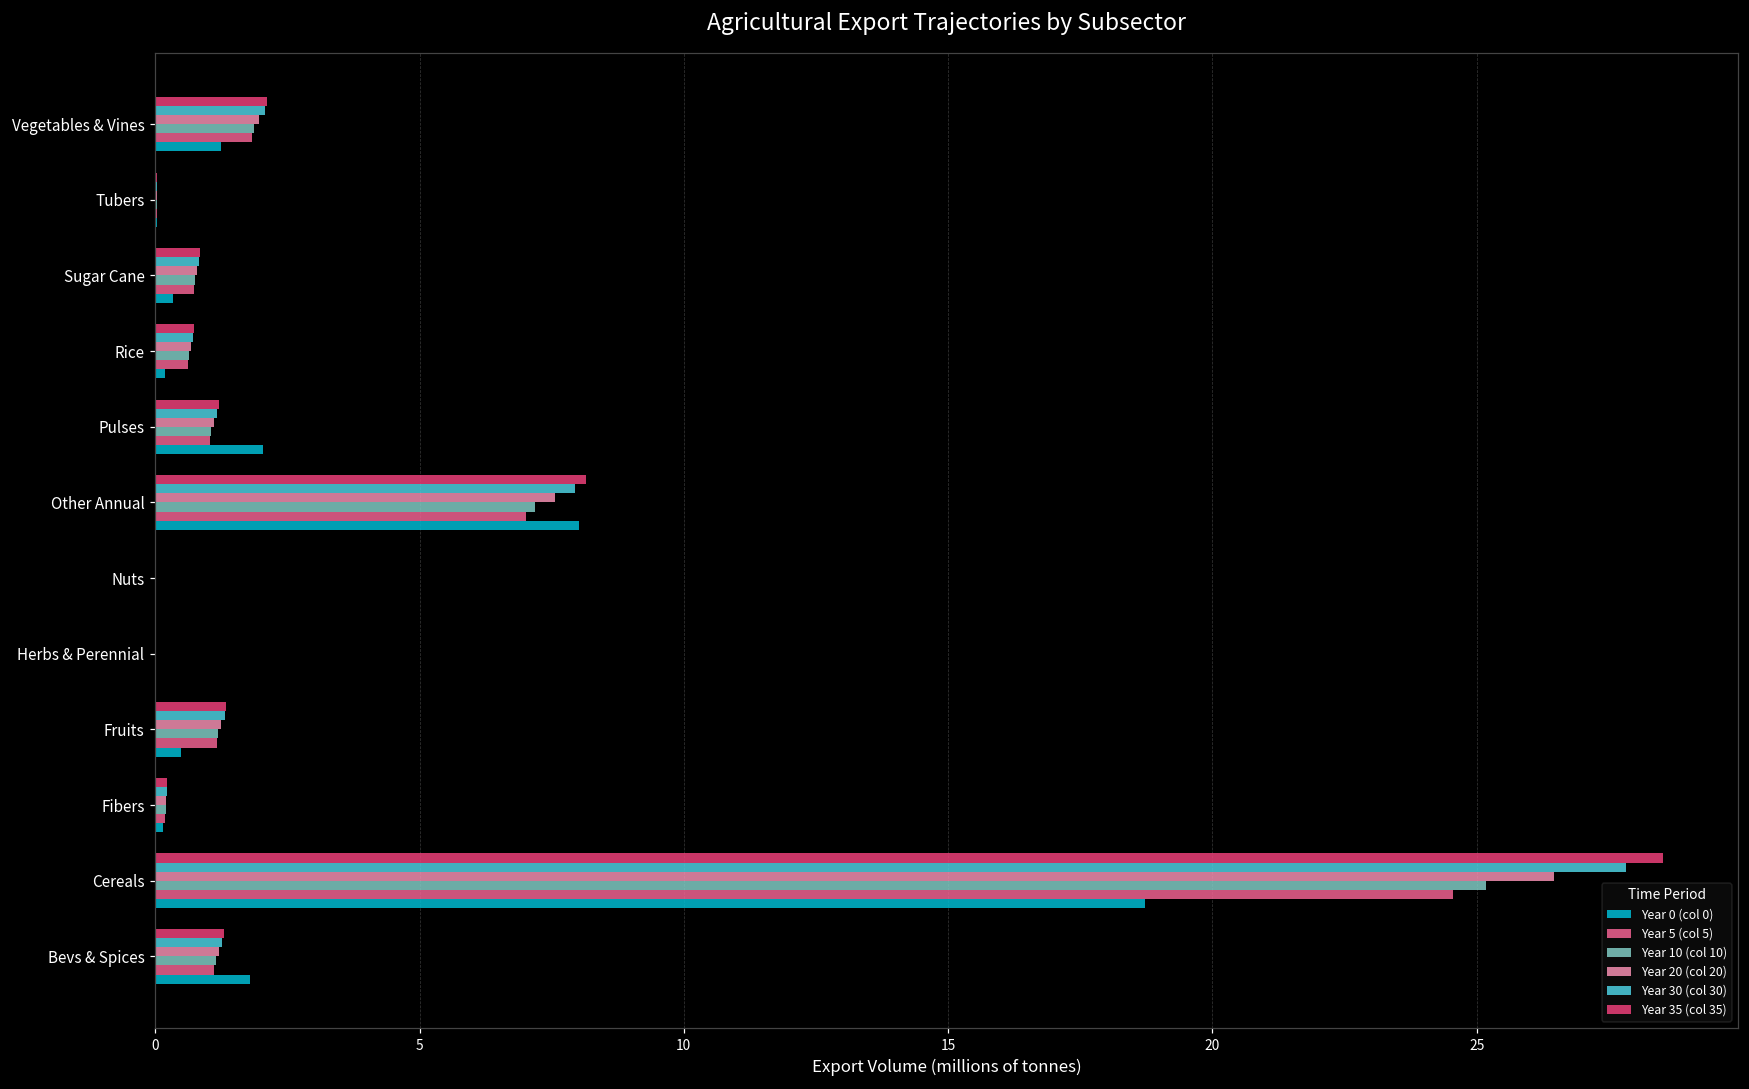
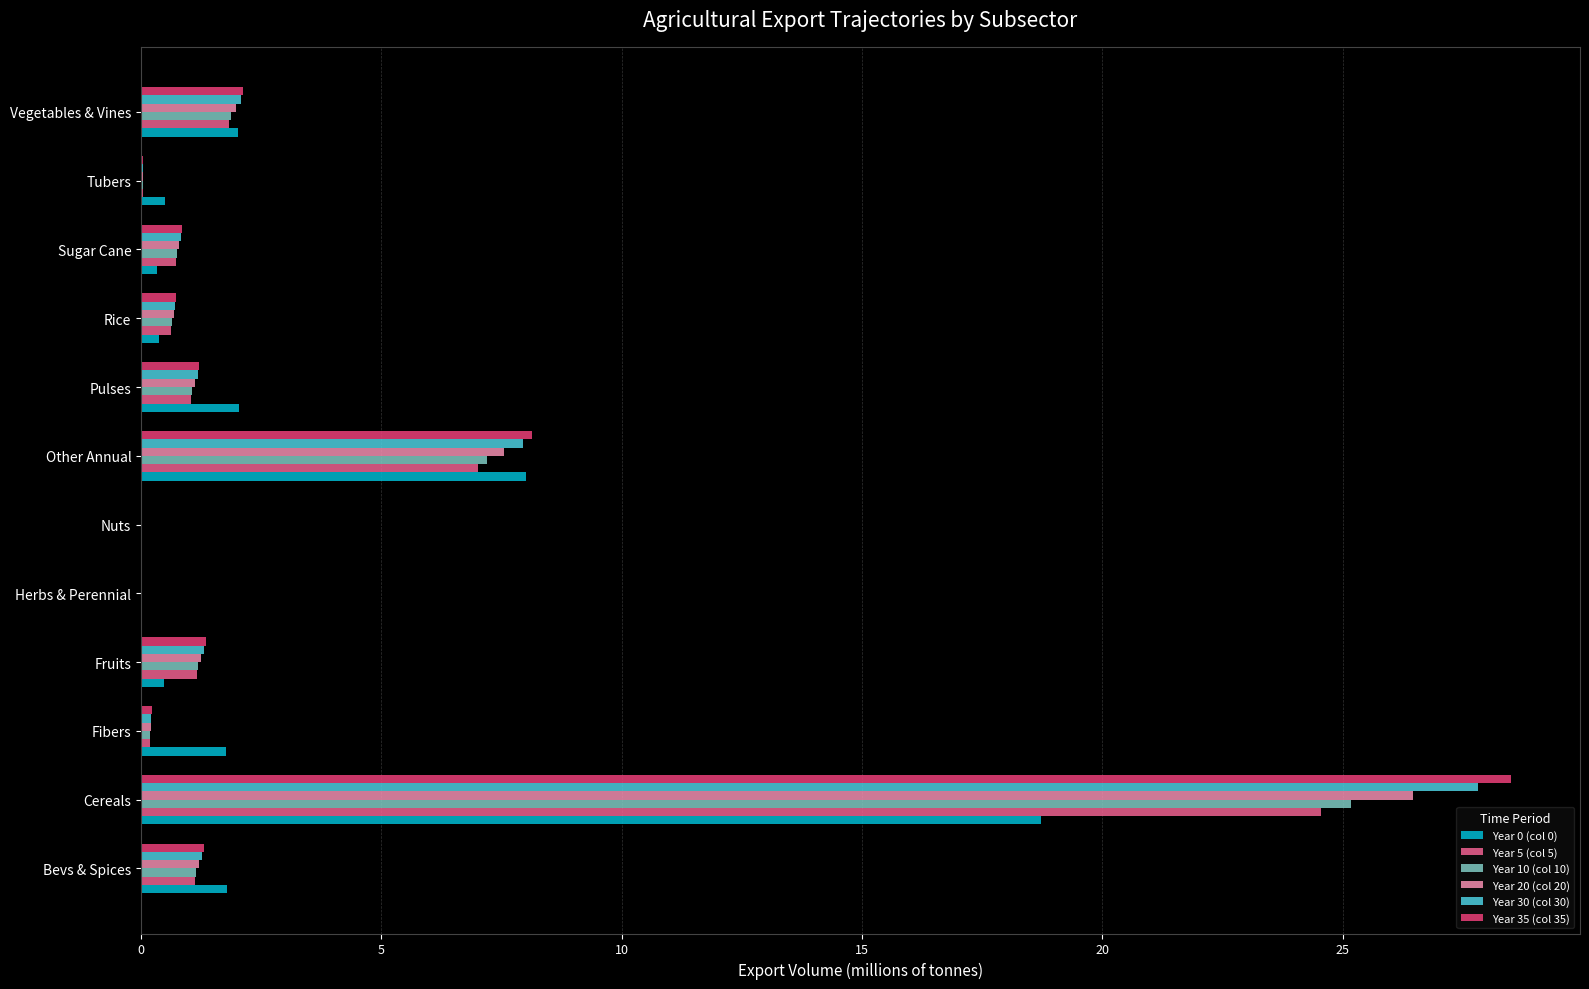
Year 0 (col 0), Vegetables & Vines: 1.3 -> 2.0
Year 0 (col 0), Tubers: 0.0 -> 0.5
Year 0 (col 0), Rice: 0.2 -> 0.4
Year 0 (col 0), Fibers: 0.2 -> 1.8
